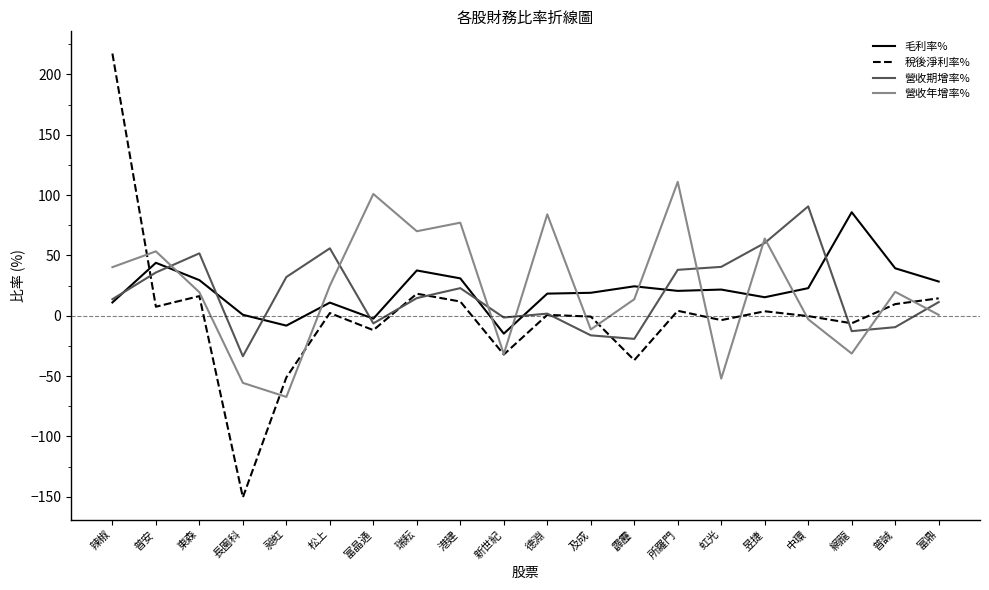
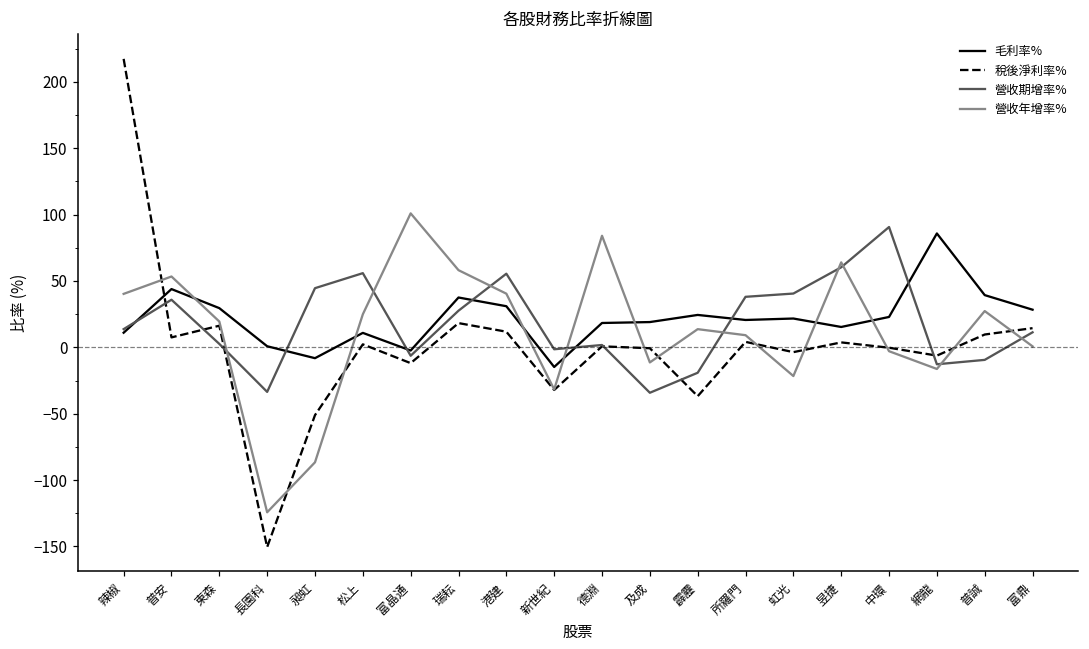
營收期增率%, 東森: 52 -> 3
營收年增率%, 長園科: -56 -> -124
營收期增率%, 昶虹: 32 -> 45
營收年增率%, 昶虹: -67 -> -87
營收期增率%, 瑞耘: 15 -> 28
營收年增率%, 瑞耘: 70 -> 58
營收期增率%, 港建: 23 -> 55
營收年增率%, 港建: 77 -> 40
營收期增率%, 及成: -16 -> -34
營收年增率%, 所羅門: 111 -> 9
營收年增率%, 虹光: -52 -> -22
營收年增率%, 網龍: -31 -> -16
營收年增率%, 普誠: 20 -> 27
